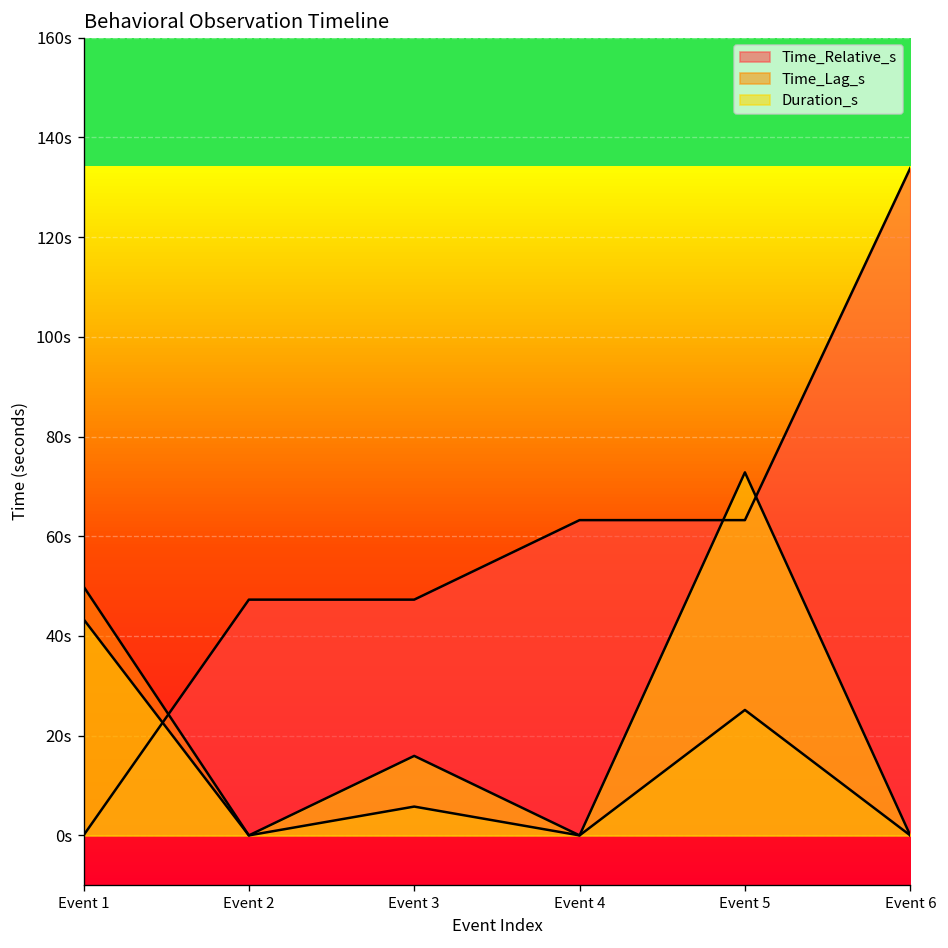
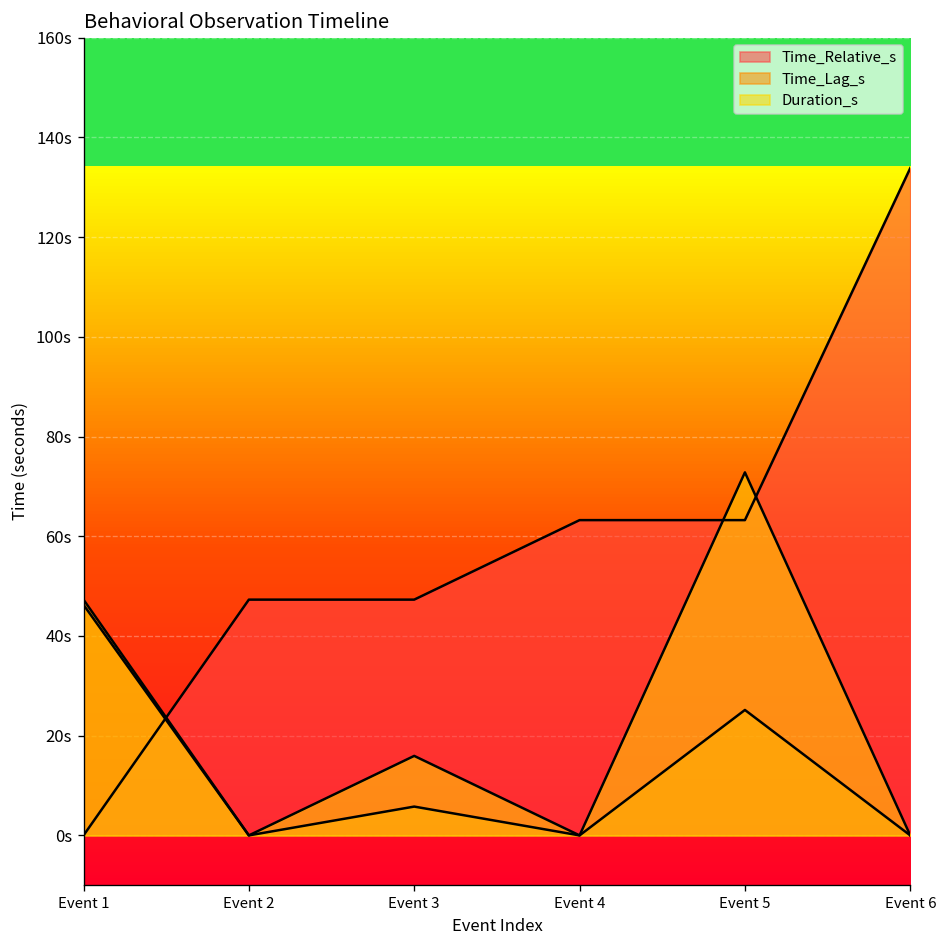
Time_Lag_s, Event 1: 50s -> 46s
Duration_s, Event 1: 43s -> 47s
